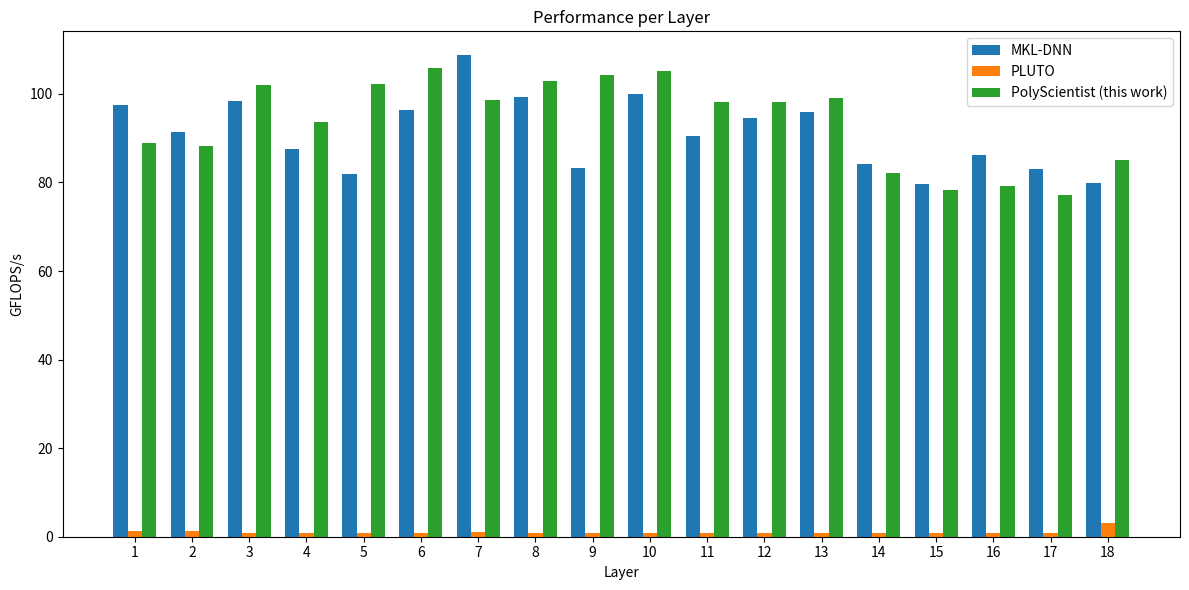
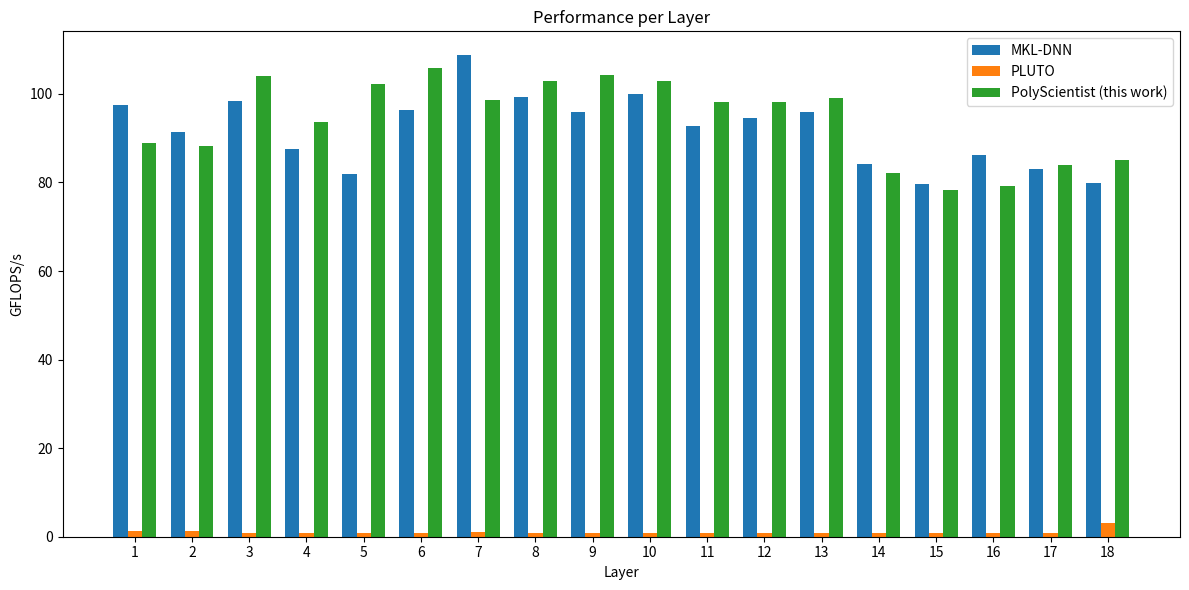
PolyScientist (this work), 3: 102 -> 104
MKL-DNN, 9: 83 -> 96
PolyScientist (this work), 10: 105 -> 103
MKL-DNN, 11: 90 -> 93
PolyScientist (this work), 17: 77 -> 84
